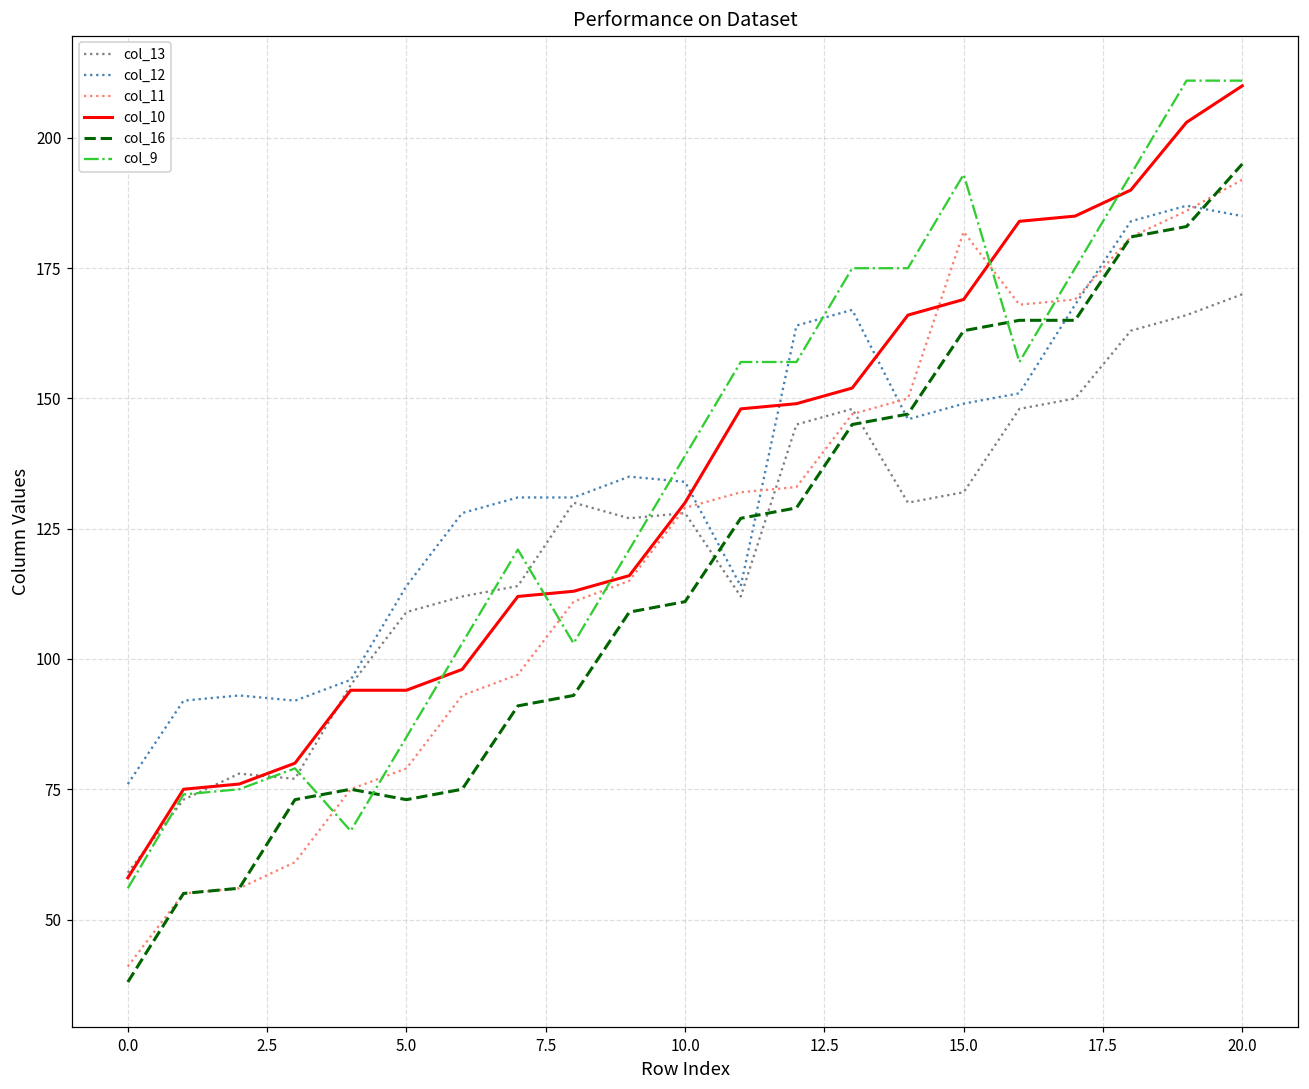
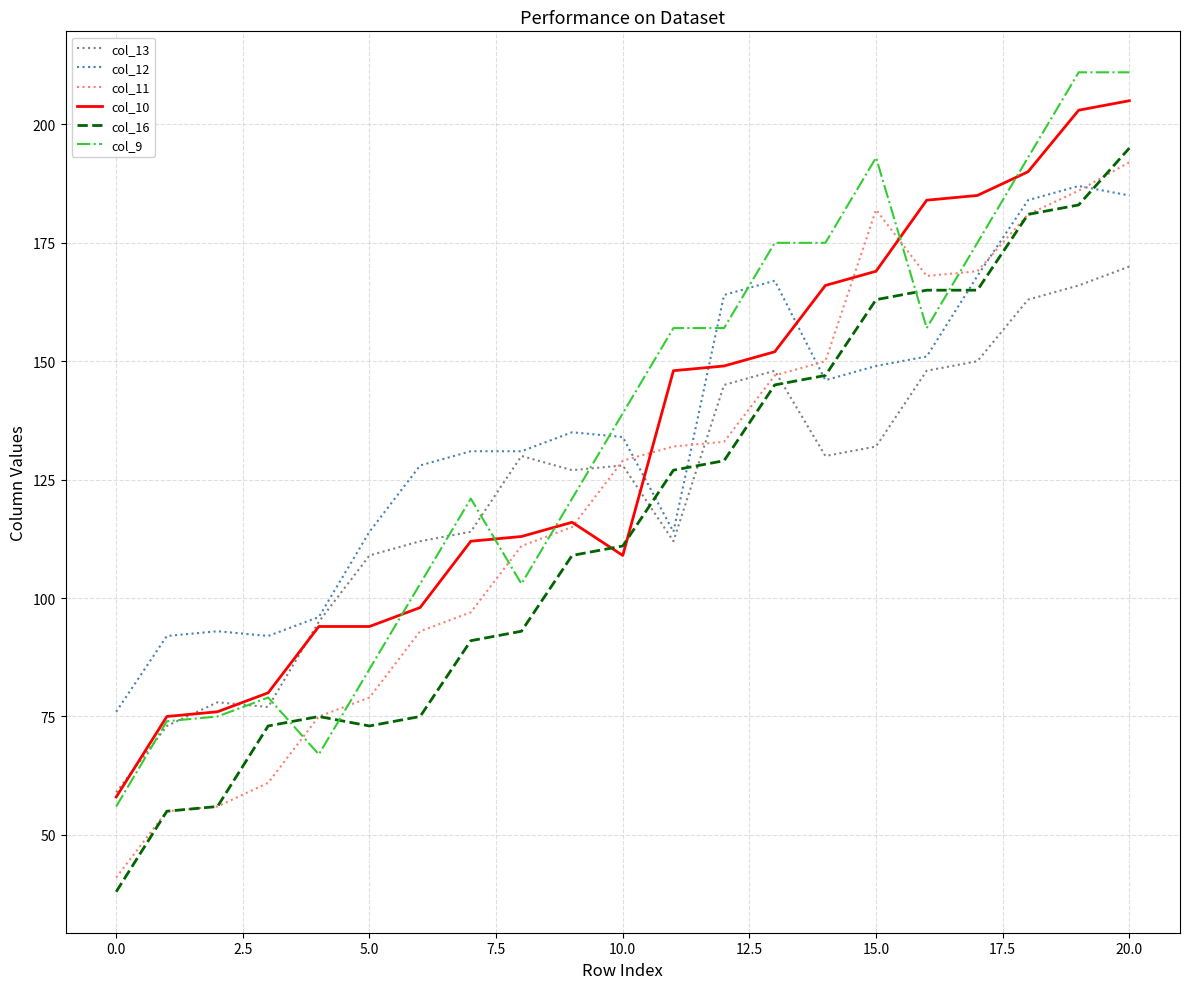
col_10, 10.0: 130 -> 109
col_10, 20.0: 210 -> 205
